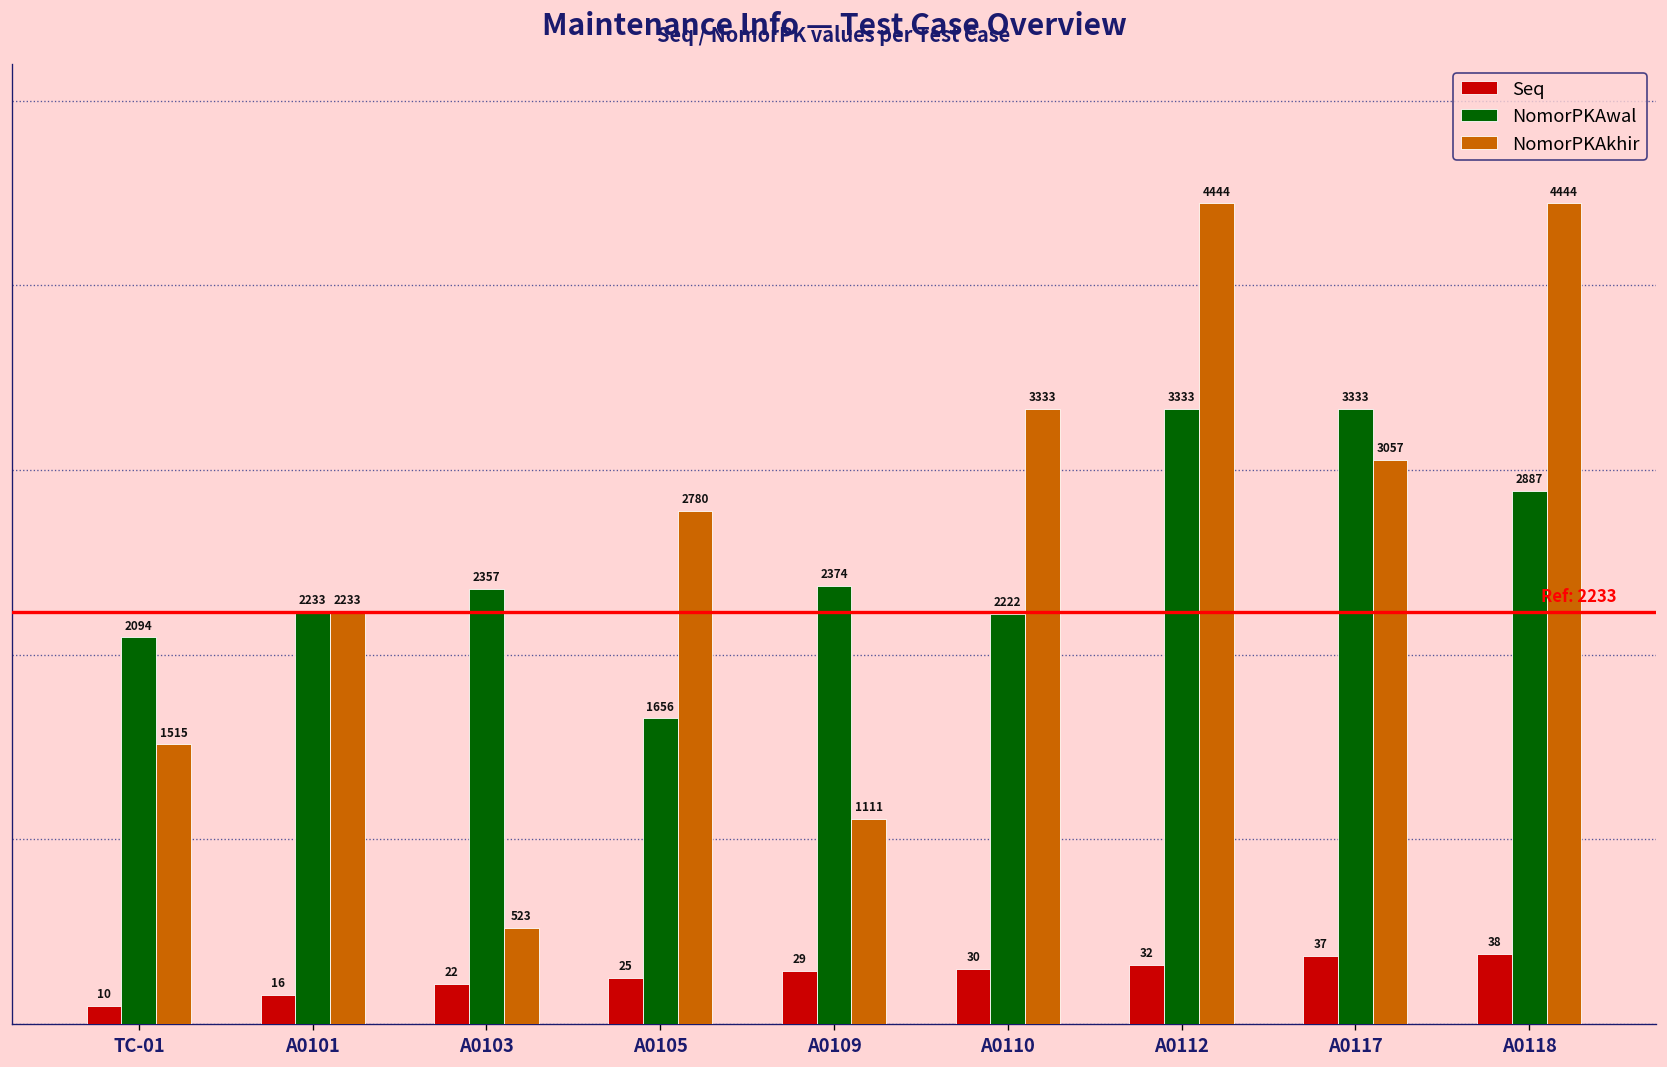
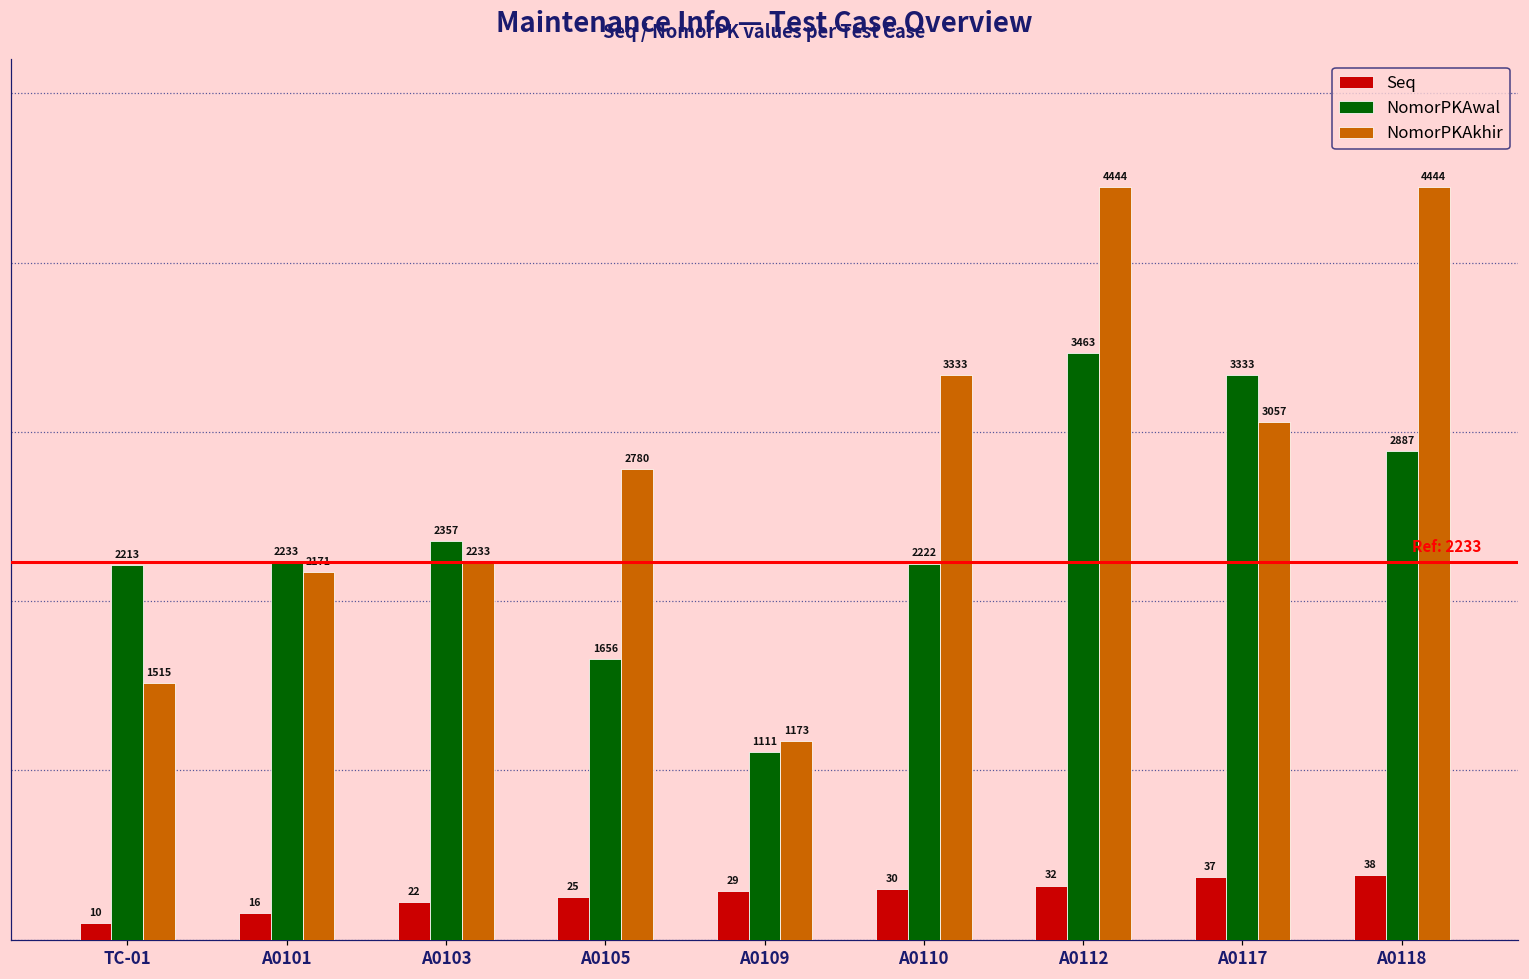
NomorPKAwal, TC-01: 2094 -> 2213
NomorPKAkhir, A0101: 2233 -> 2171
NomorPKAkhir, A0103: 523 -> 2233
NomorPKAwal, A0109: 2374 -> 1111
NomorPKAkhir, A0109: 1111 -> 1173
NomorPKAwal, A0112: 3333 -> 3463
